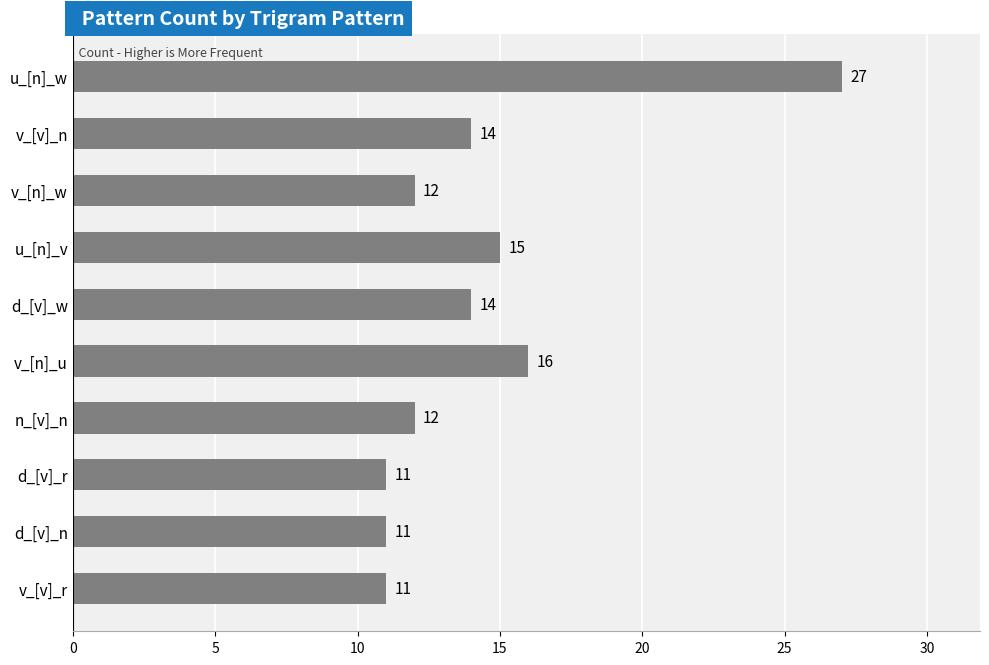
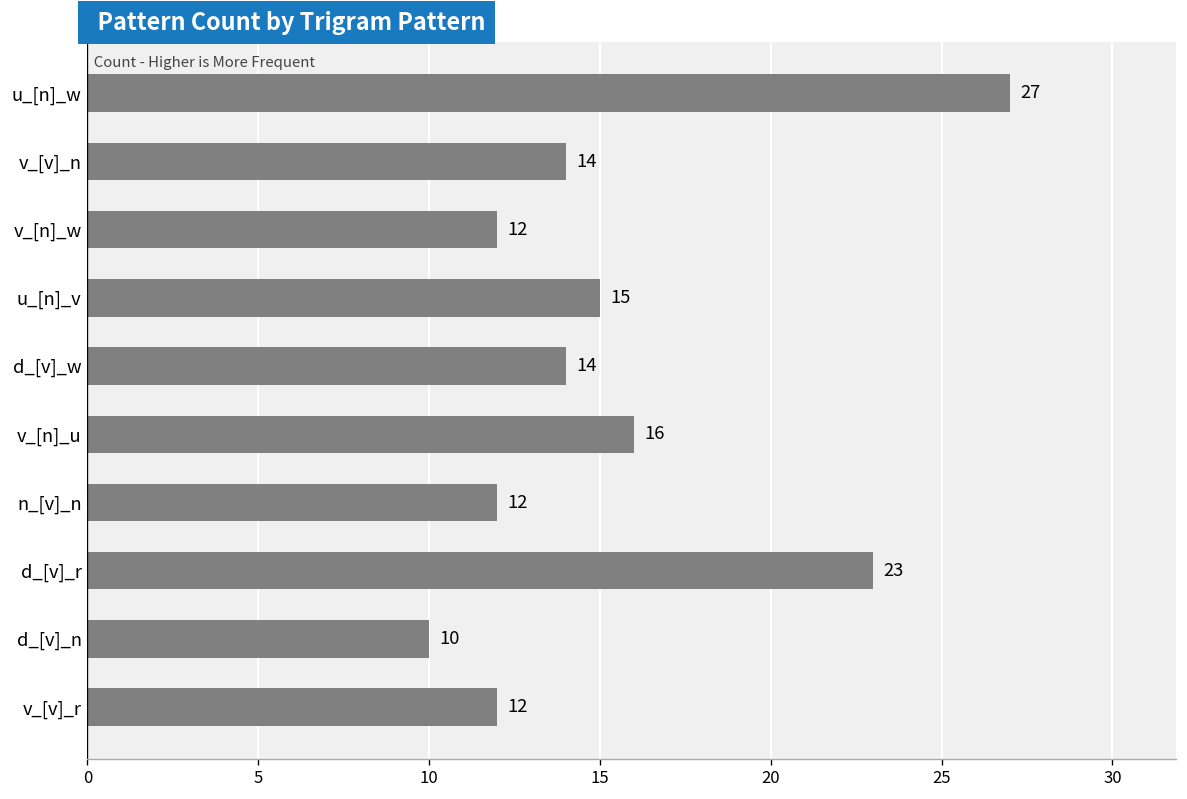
d_[v]_r: 11 -> 23
d_[v]_n: 11 -> 10
v_[v]_r: 11 -> 12
